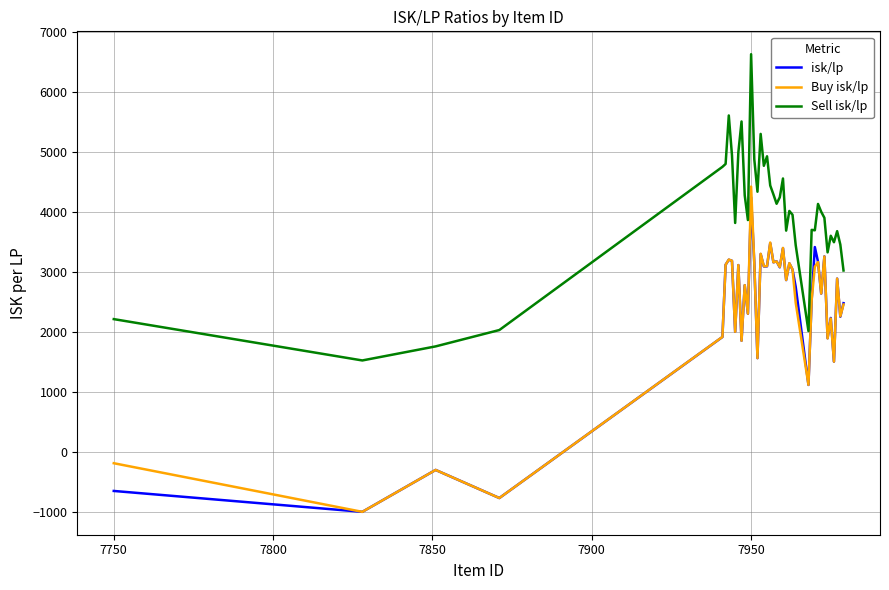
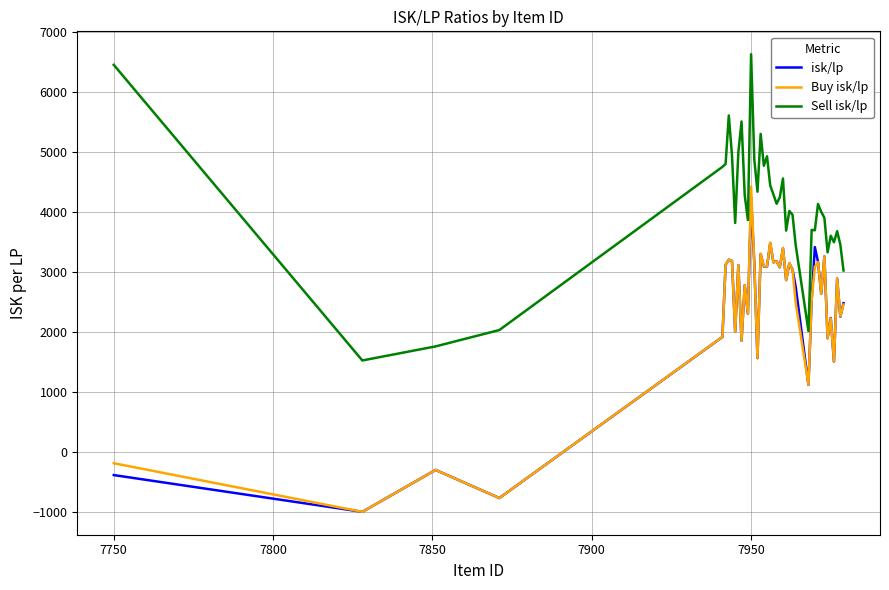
isk/lp, 7750: -700 -> -400
Sell isk/lp, 7750: 2200 -> 6500
